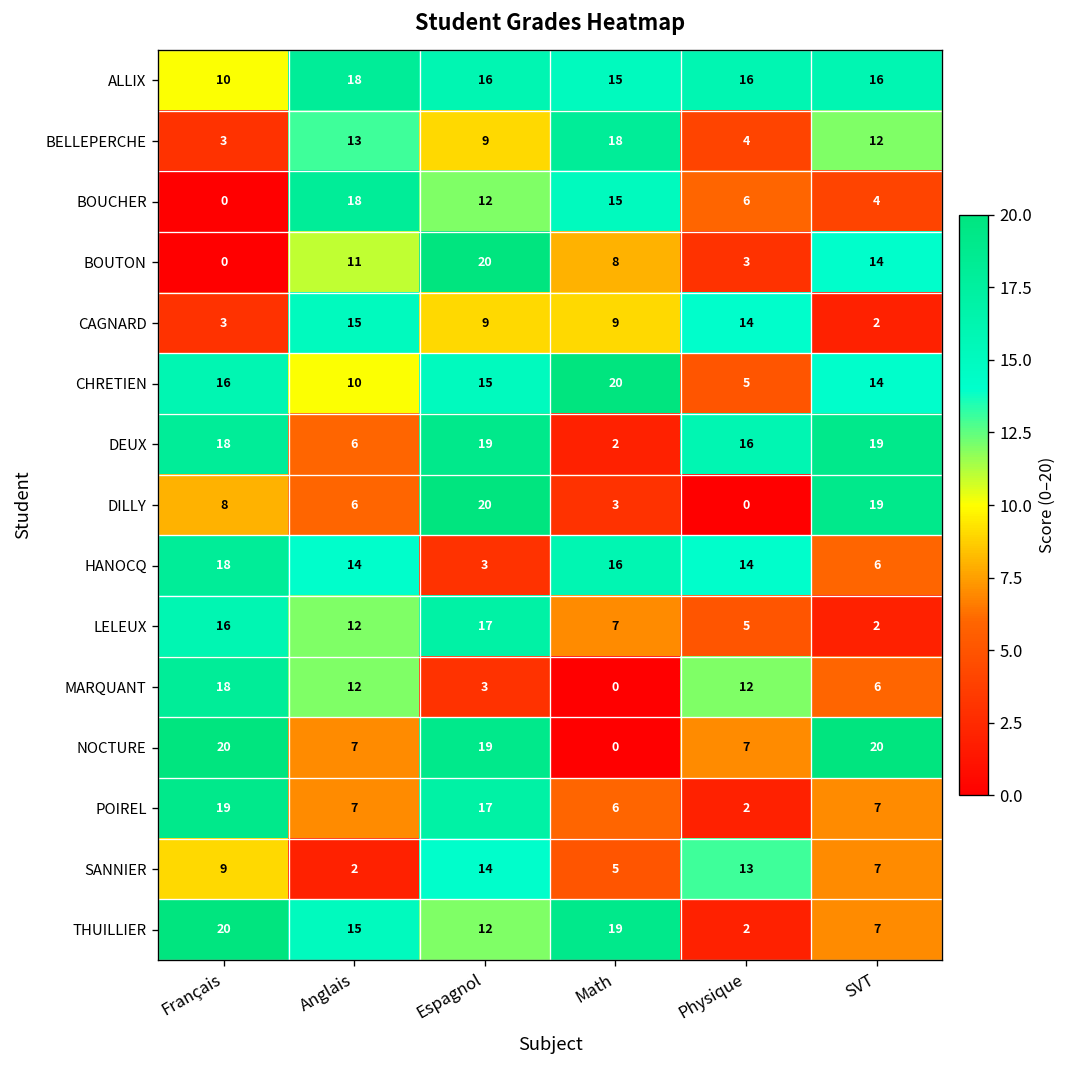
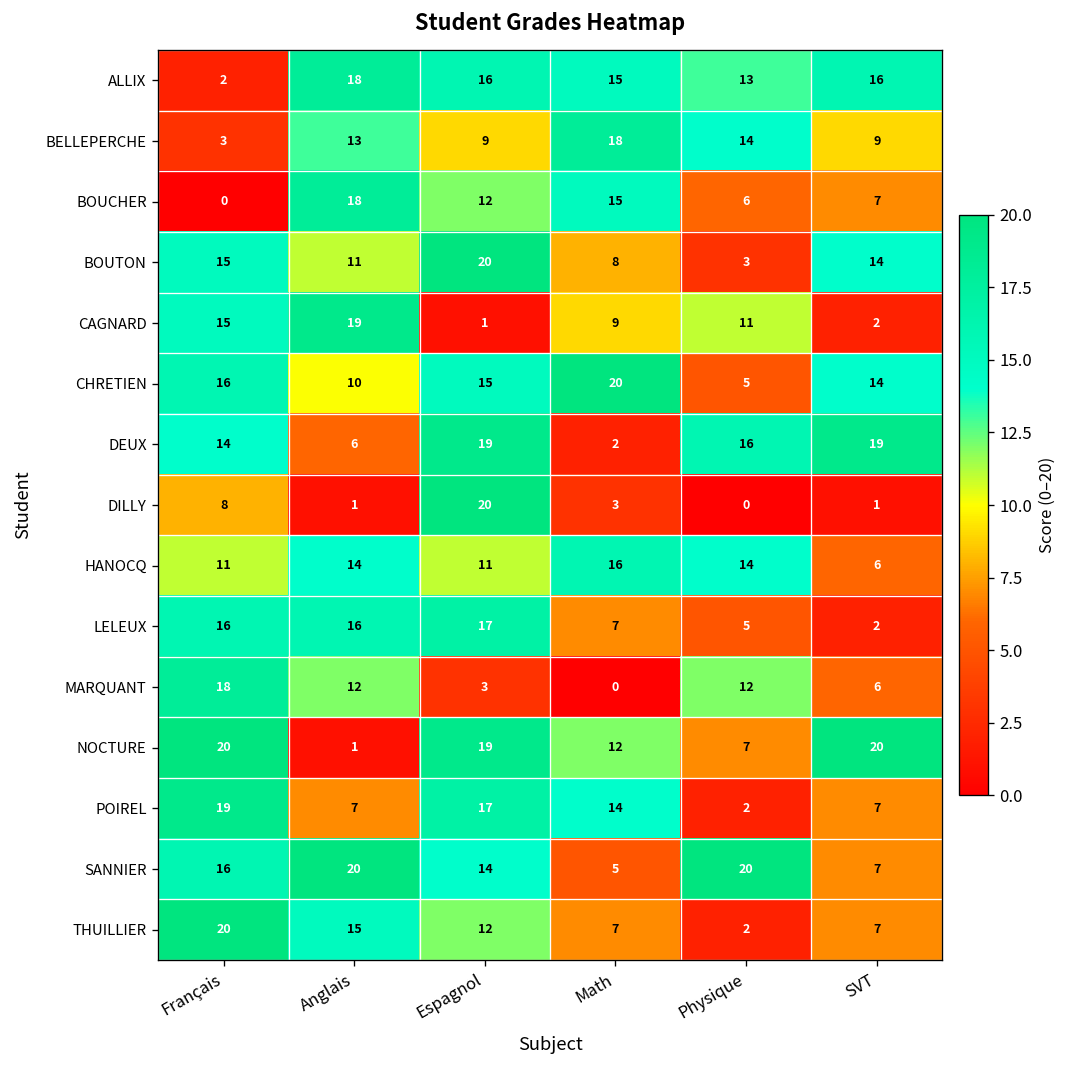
ALLIX, Français: 10 -> 2
ALLIX, Physique: 16 -> 13
BELLEPERCHE, Physique: 4 -> 14
BELLEPERCHE, SVT: 12 -> 9
BOUCHER, SVT: 4 -> 7
BOUTON, Français: 0 -> 15
CAGNARD, Français: 3 -> 15
CAGNARD, Anglais: 15 -> 19
CAGNARD, Espagnol: 9 -> 1
CAGNARD, Physique: 14 -> 11
DEUX, Français: 18 -> 14
DILLY, Anglais: 6 -> 1
DILLY, SVT: 19 -> 1
HANOCQ, Français: 18 -> 11
HANOCQ, Espagnol: 3 -> 11
LELEUX, Anglais: 12 -> 16
NOCTURE, Anglais: 7 -> 1
NOCTURE, Math: 0 -> 12
POIREL, Math: 6 -> 14
SANNIER, Français: 9 -> 16
SANNIER, Anglais: 2 -> 20
SANNIER, Physique: 13 -> 20
THUILLIER, Math: 19 -> 7
